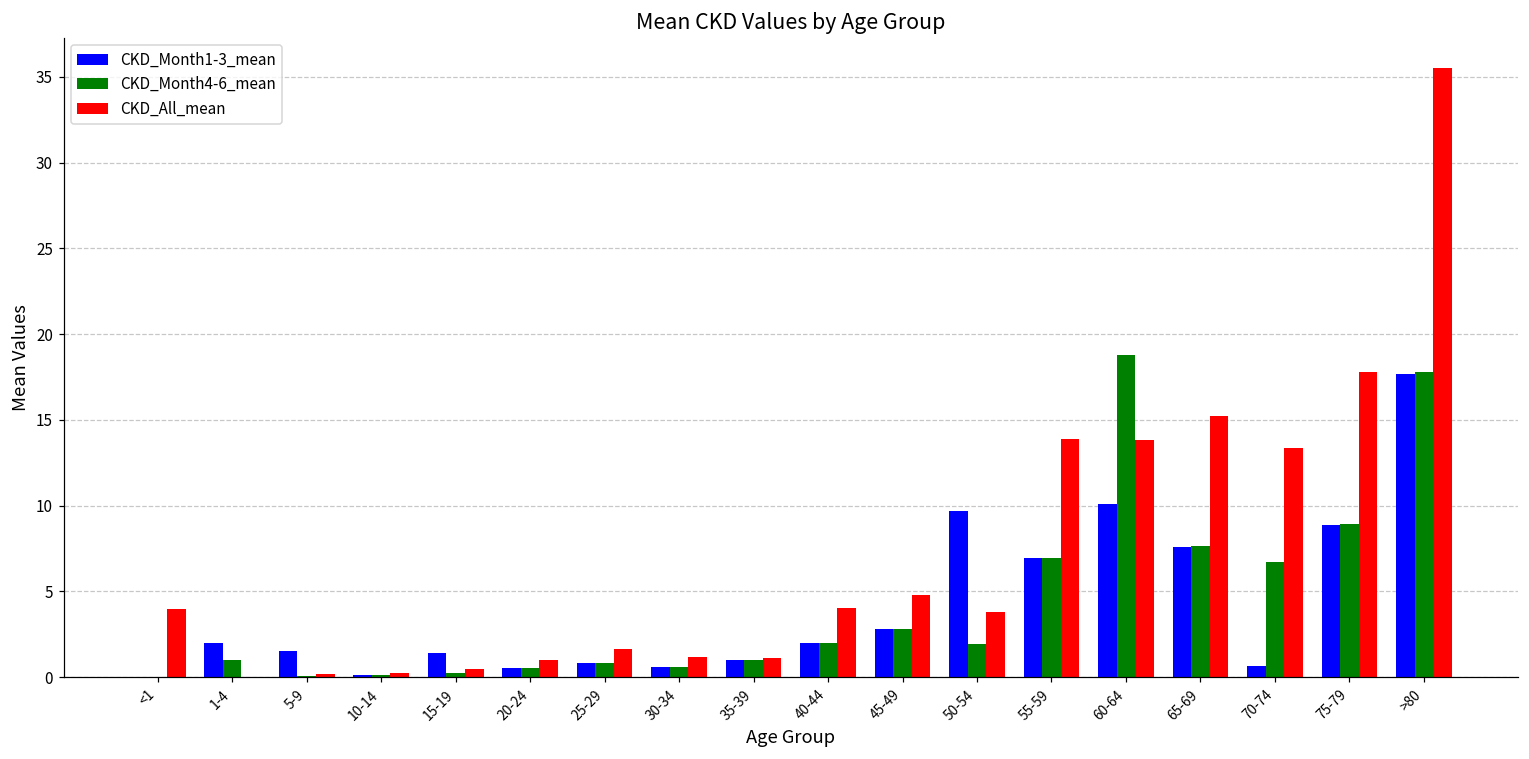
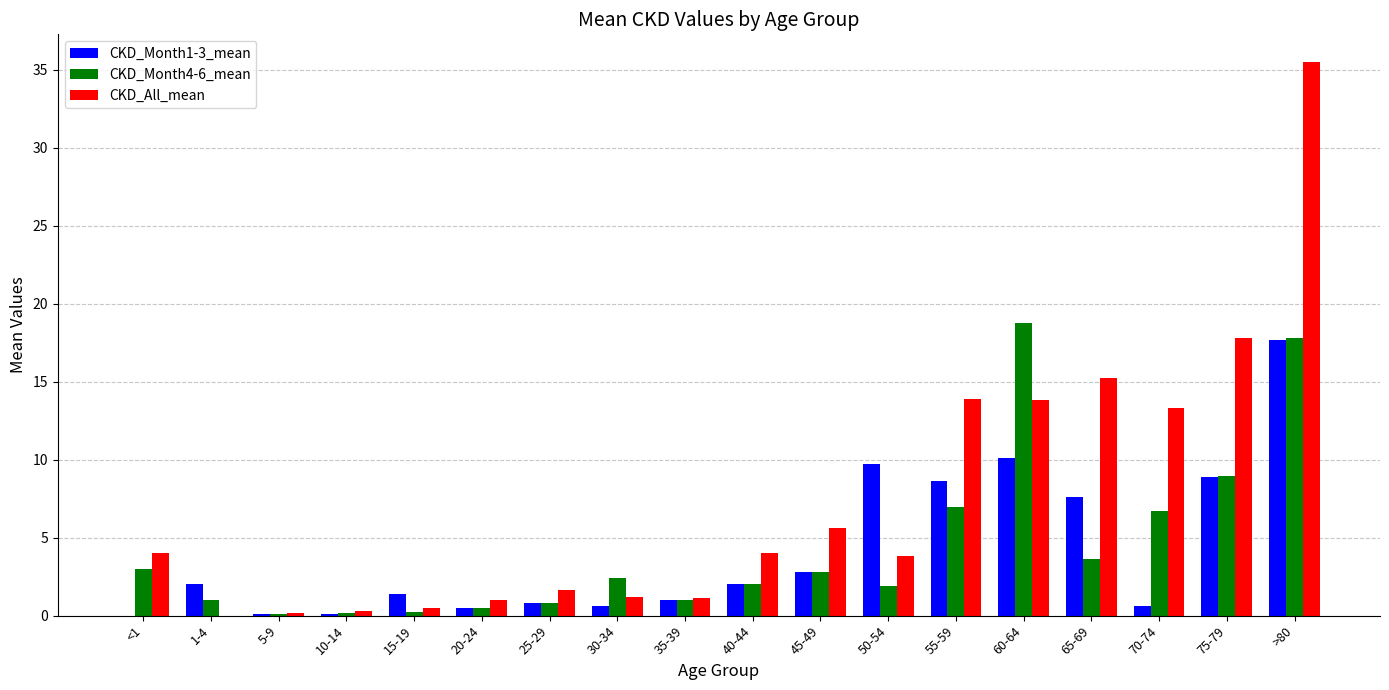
CKD_Month4-6_mean, <1: 0 -> 3
CKD_Month1-3_mean, 5-9: 1.6 -> 0.1
CKD_Month4-6_mean, 30-34: 0.6 -> 2.4
CKD_All_mean, 45-49: 4.8 -> 5.6
CKD_Month1-3_mean, 55-59: 6.9 -> 8.6
CKD_Month4-6_mean, 65-69: 7.6 -> 3.7
